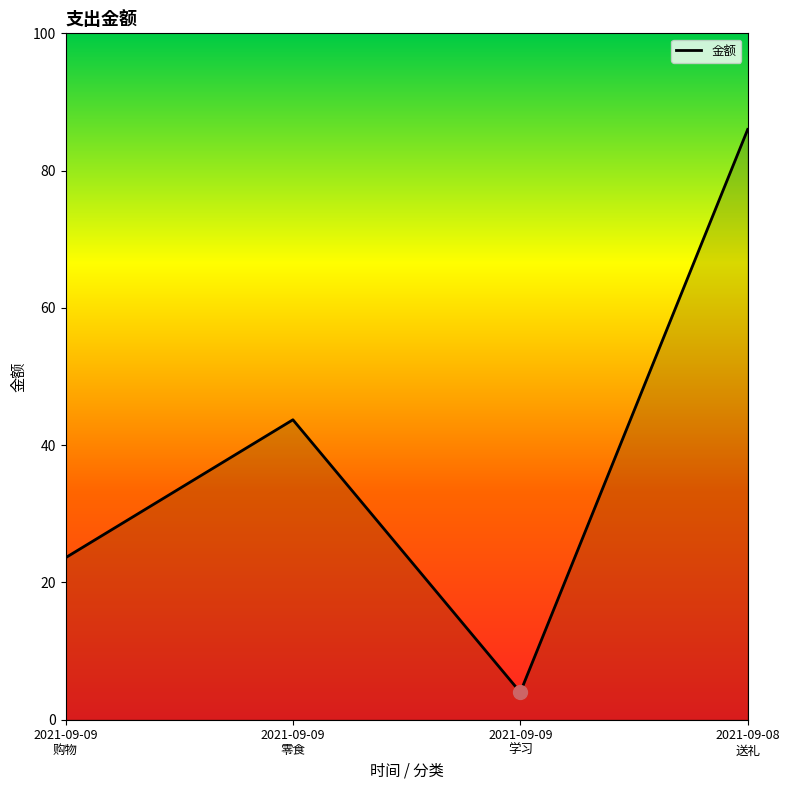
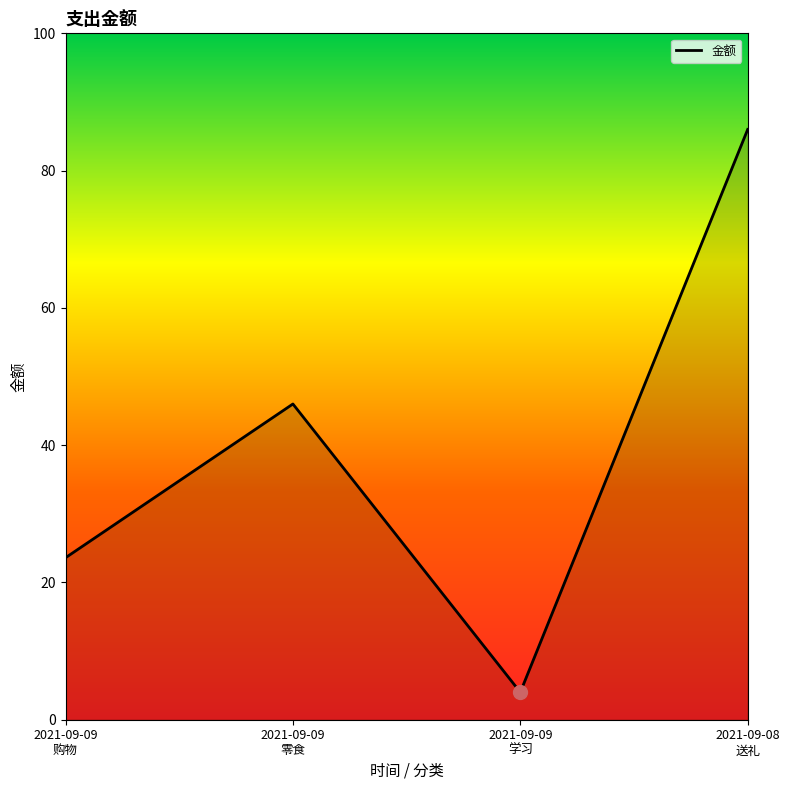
金额, 2021-09-09 零食: 44 -> 46
